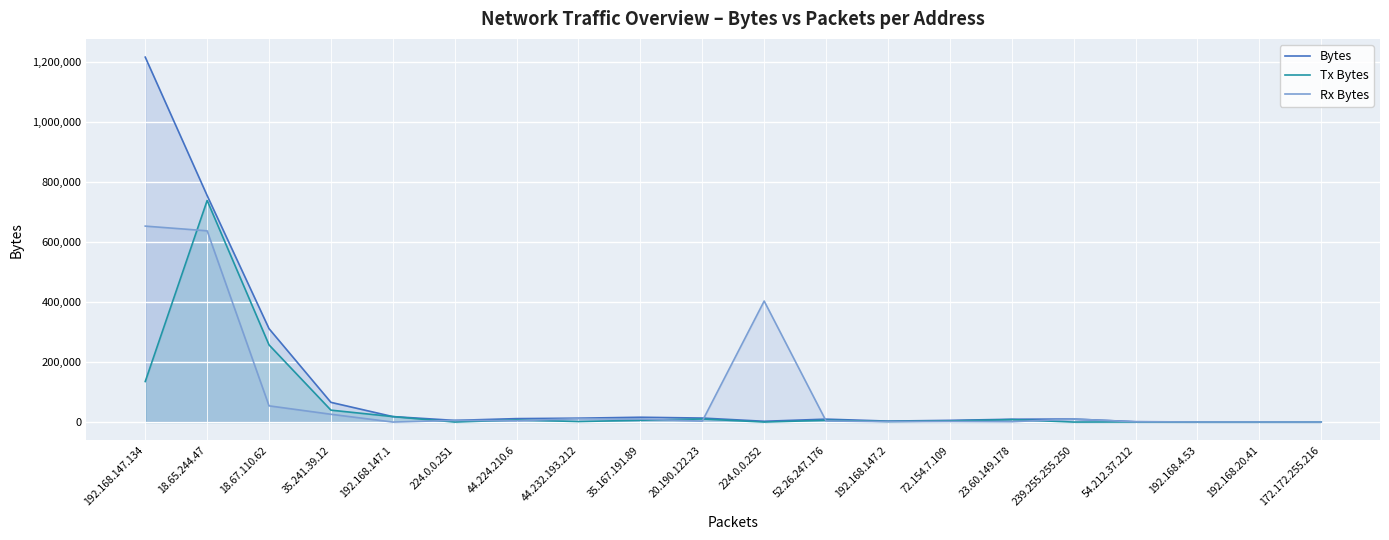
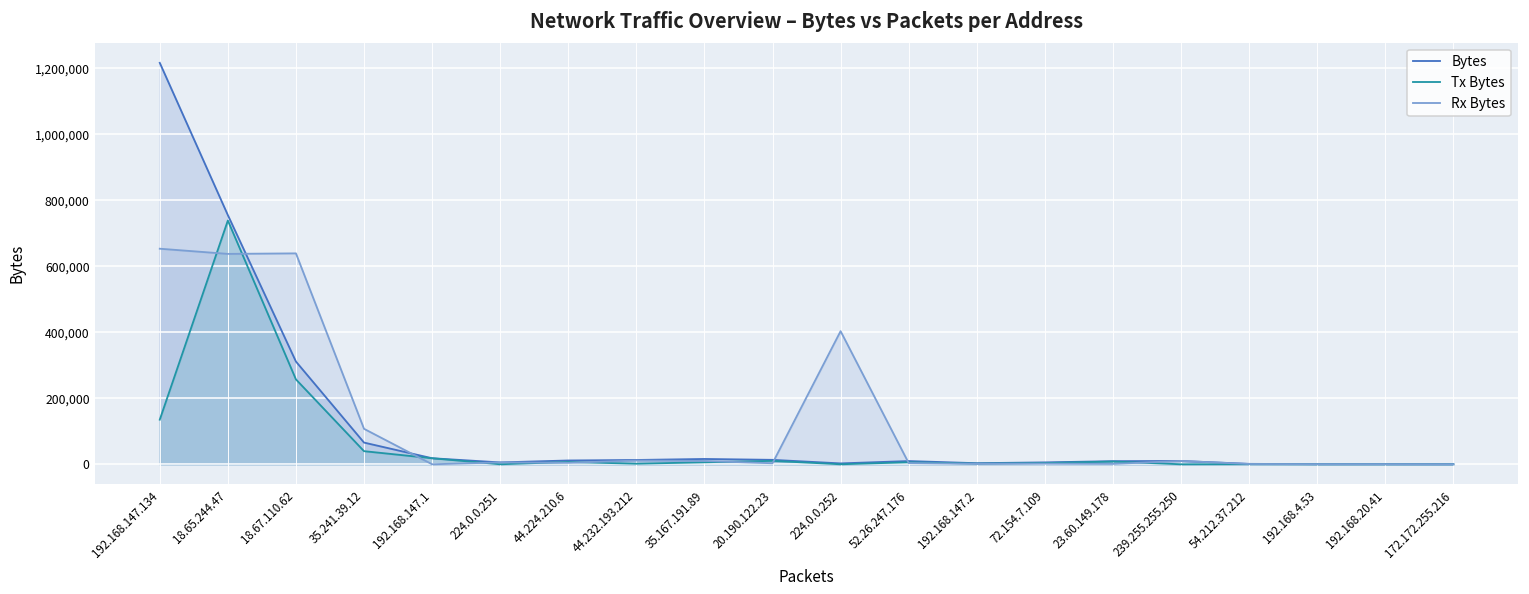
Rx Bytes, 18.67.110.62: 50,000 -> 640,000
Rx Bytes, 35.241.39.12: 30,000 -> 110,000
